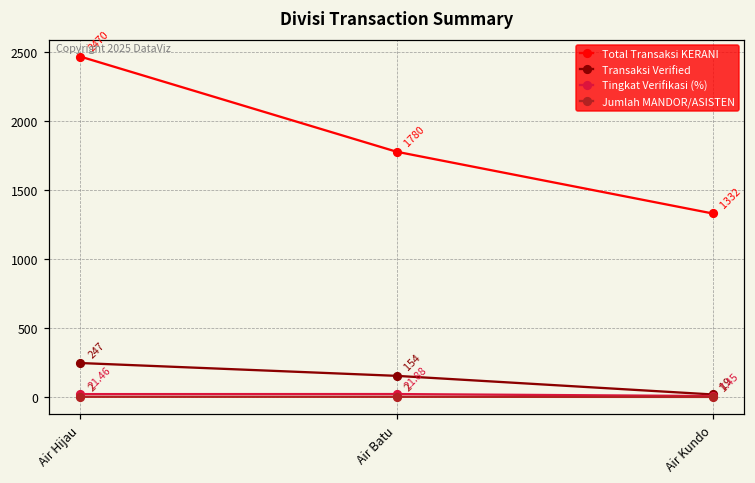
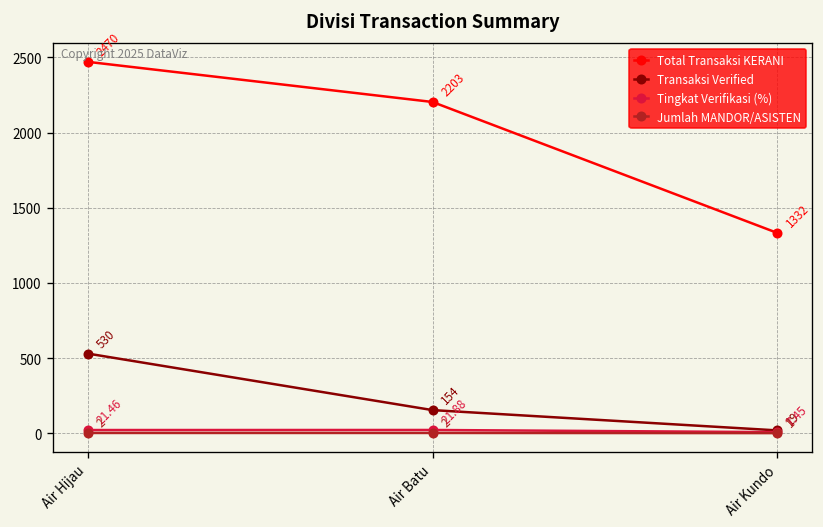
Transaksi Verified, Air Hijau: 247 -> 530
Total Transaksi KERANI, Air Batu: 1780 -> 2203
